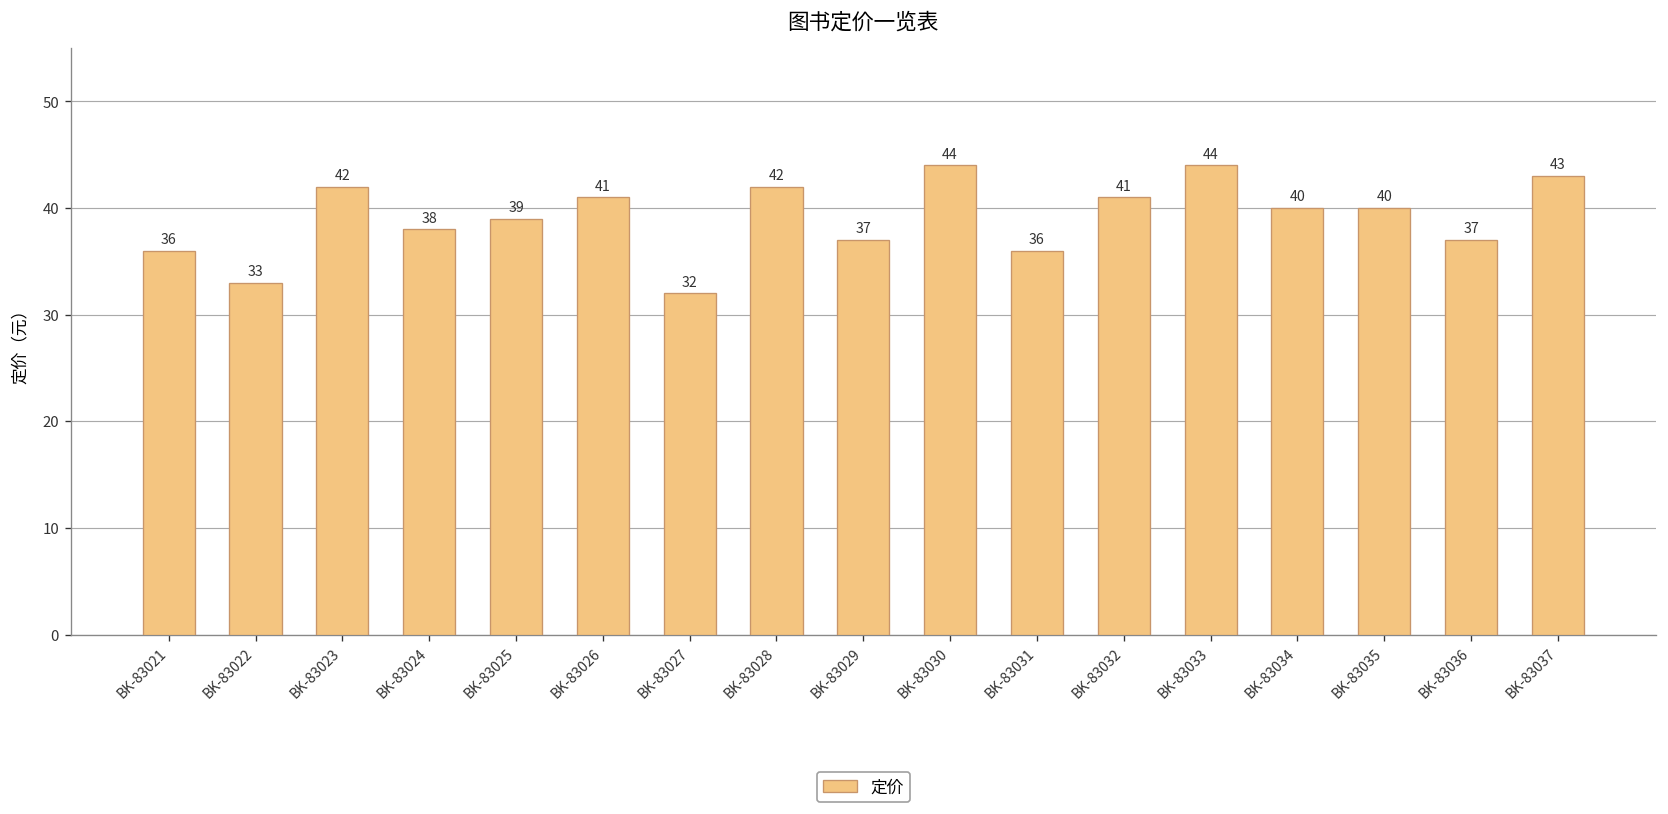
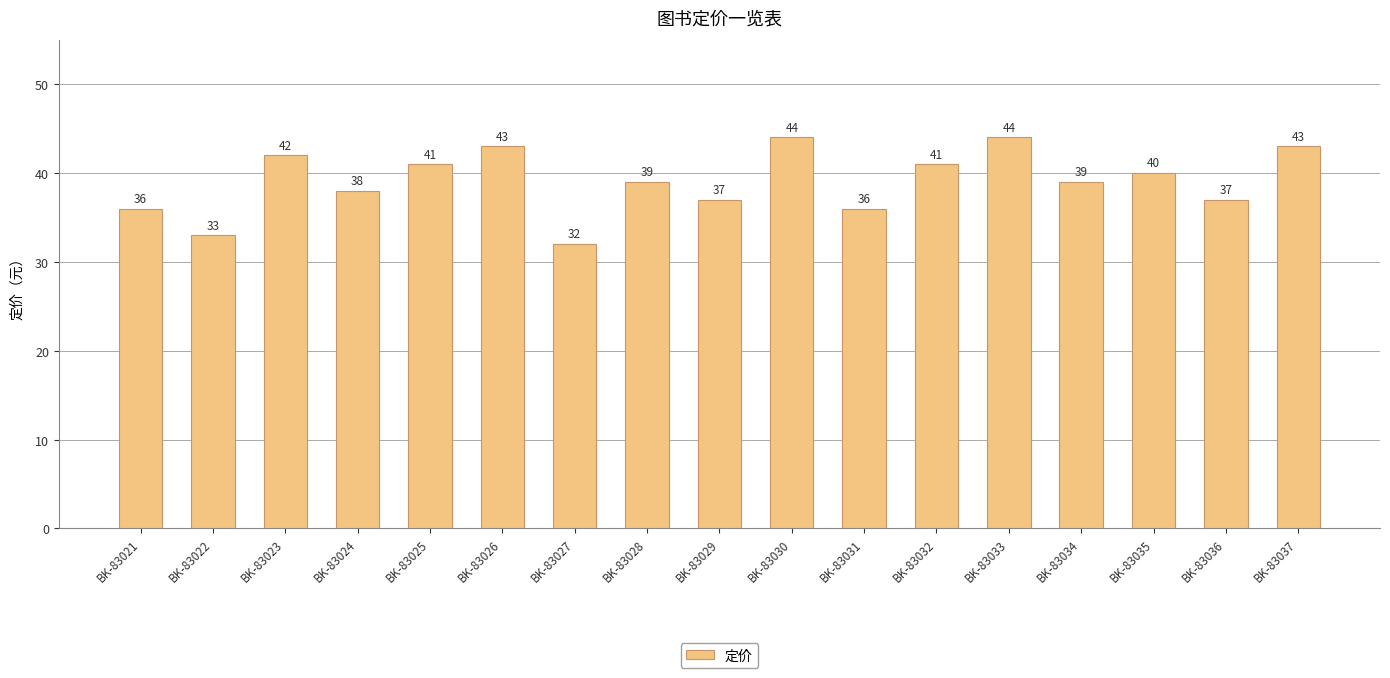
BK-83025: 39 -> 41
BK-83026: 41 -> 43
BK-83028: 42 -> 39
BK-83034: 40 -> 39
